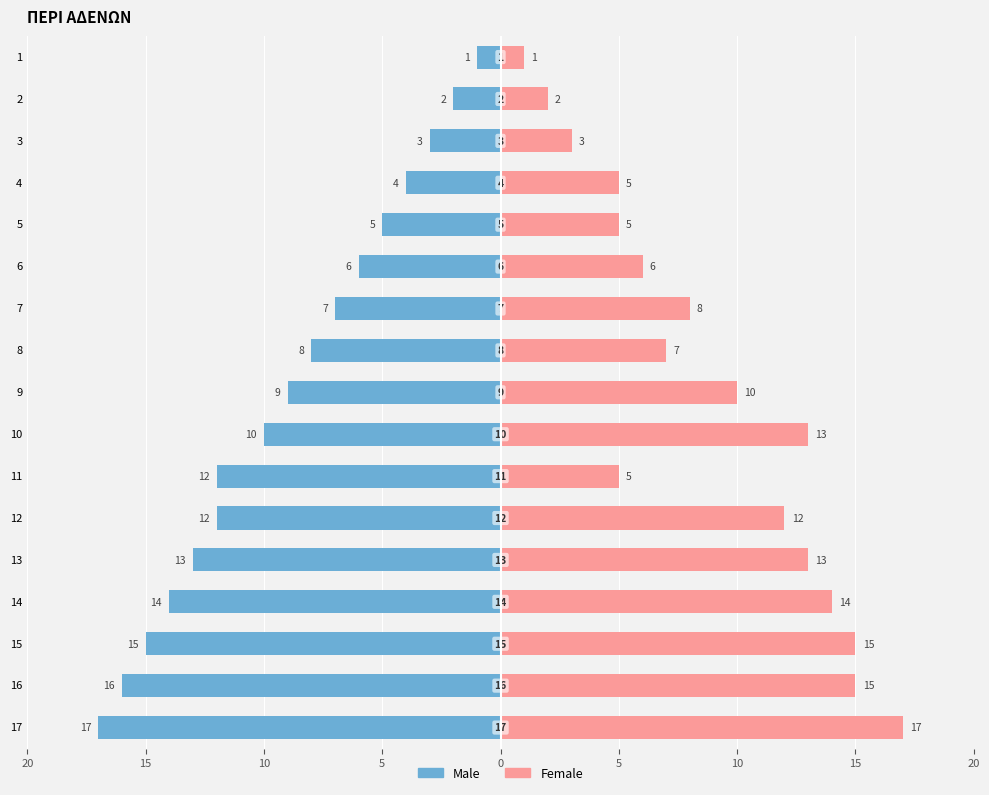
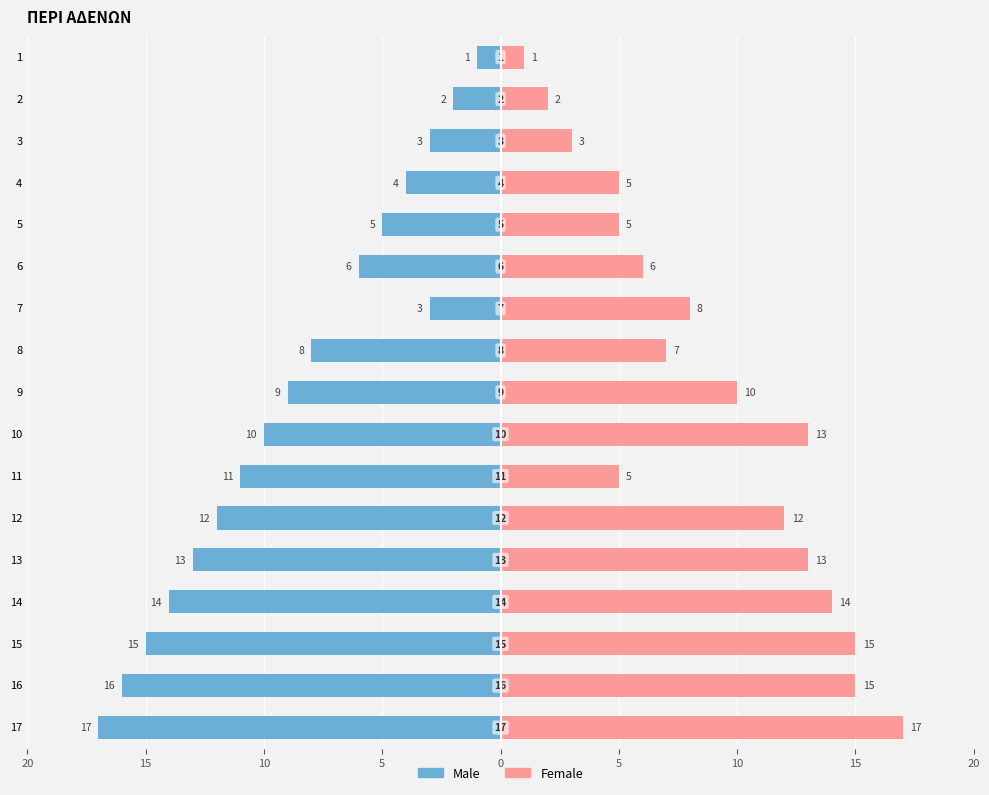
Male, 7: 7 -> 3
Male, 11: 12 -> 11
